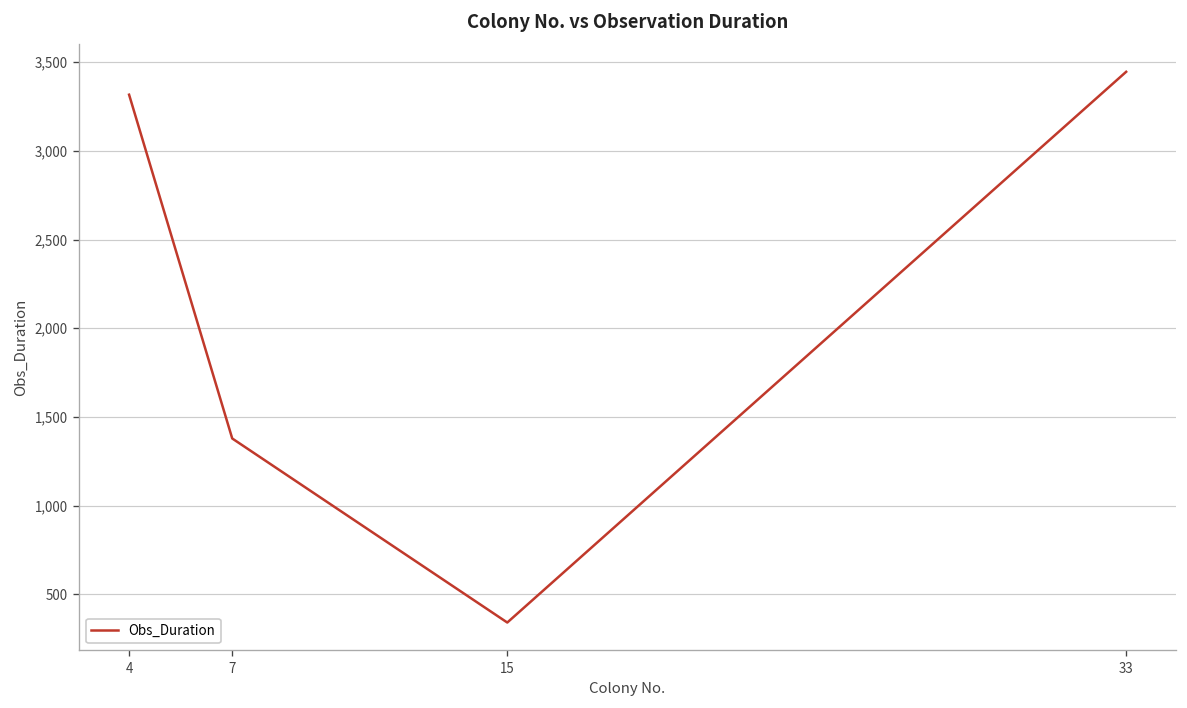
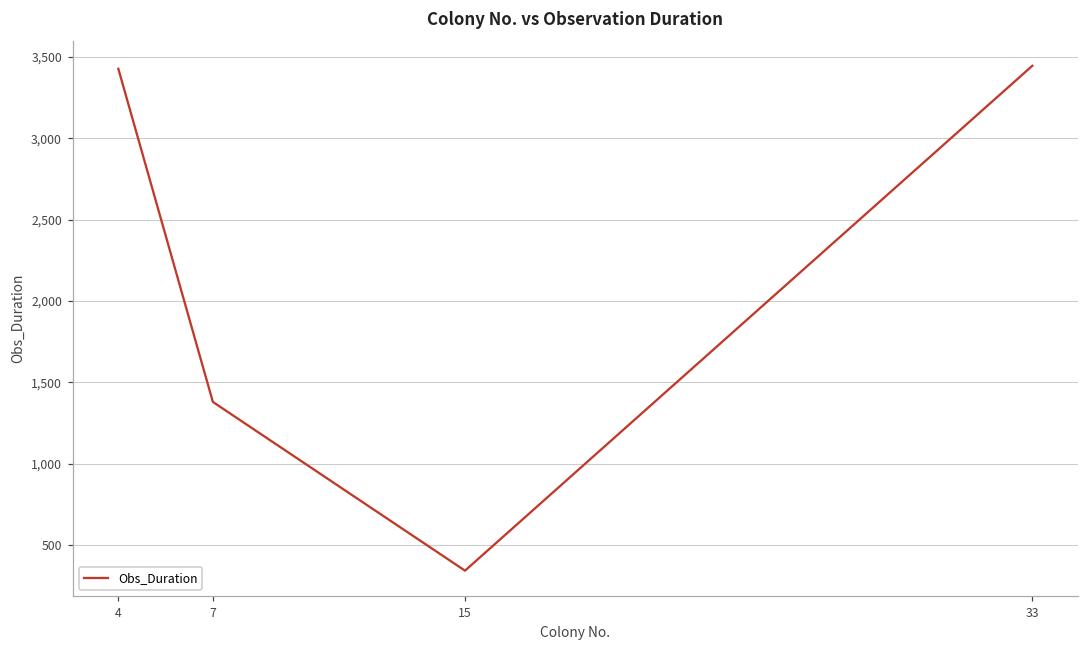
4: 3,320 -> 3,430
